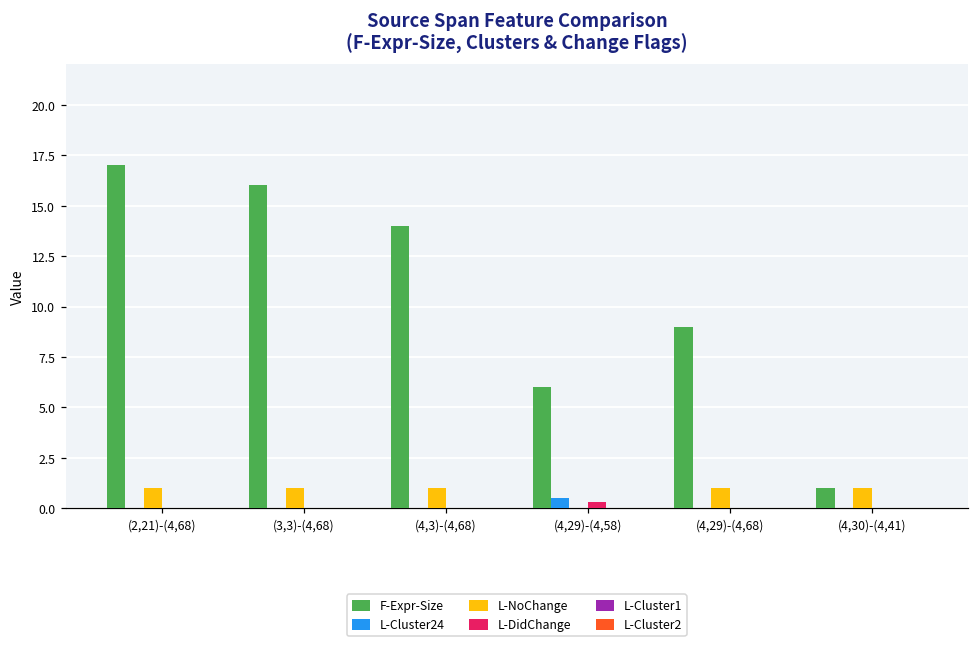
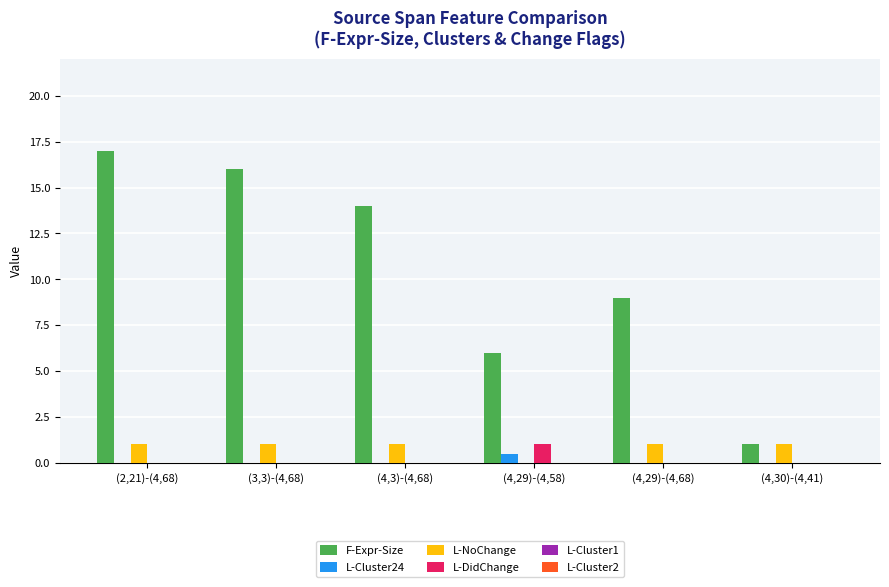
L-DidChange, (4,29)-(4,58): 0.3 -> 1.0
